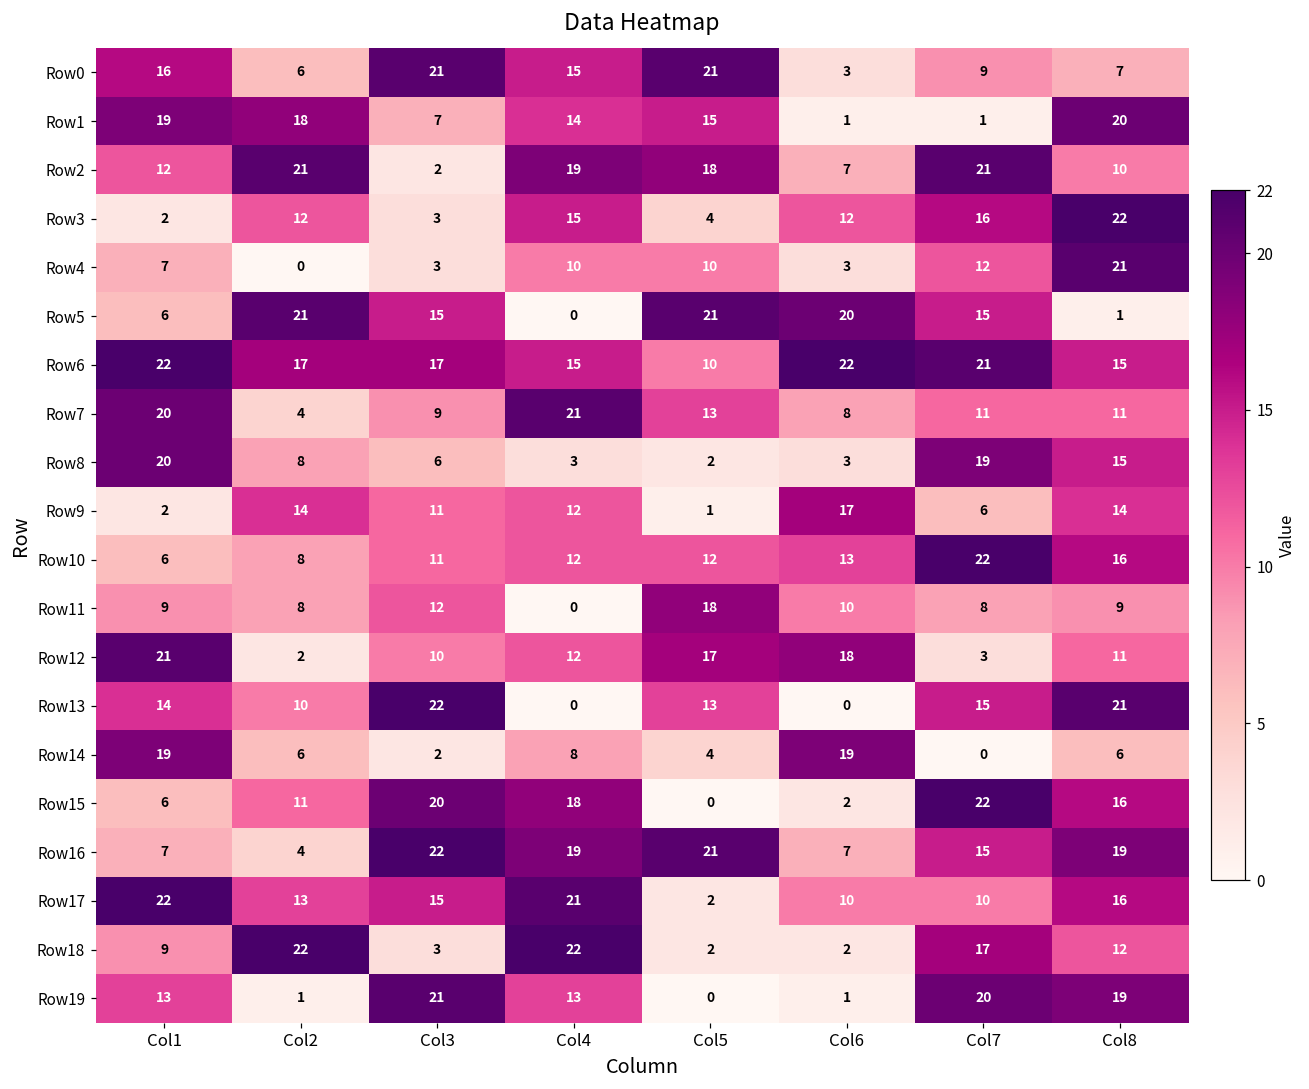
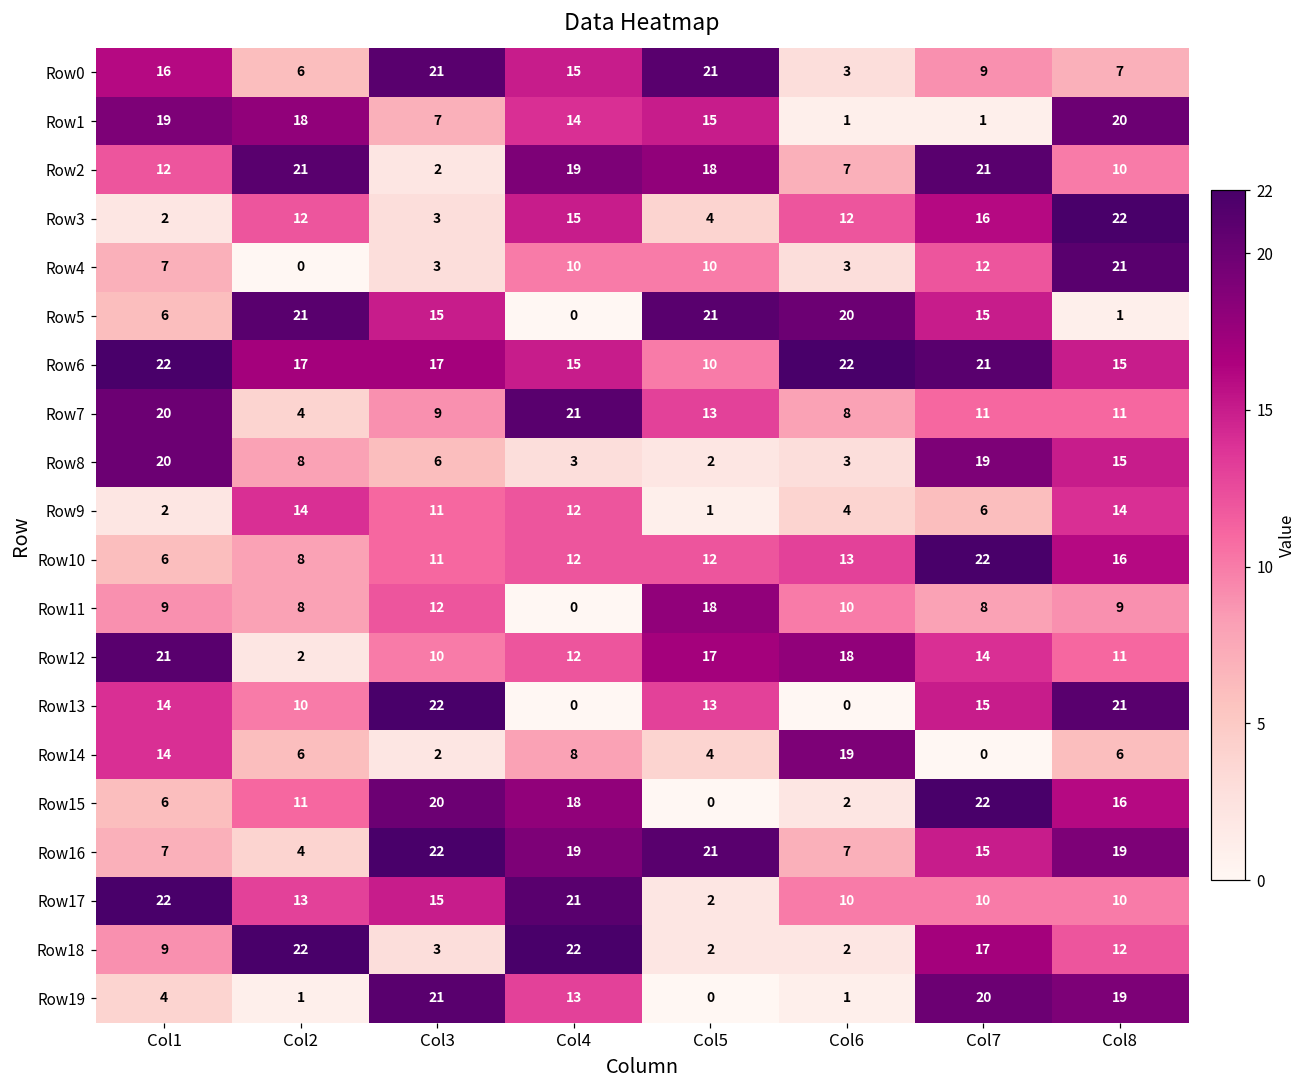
Row9, Col6: 17 -> 4
Row12, Col7: 3 -> 14
Row14, Col1: 19 -> 14
Row17, Col8: 16 -> 10
Row19, Col1: 13 -> 4
